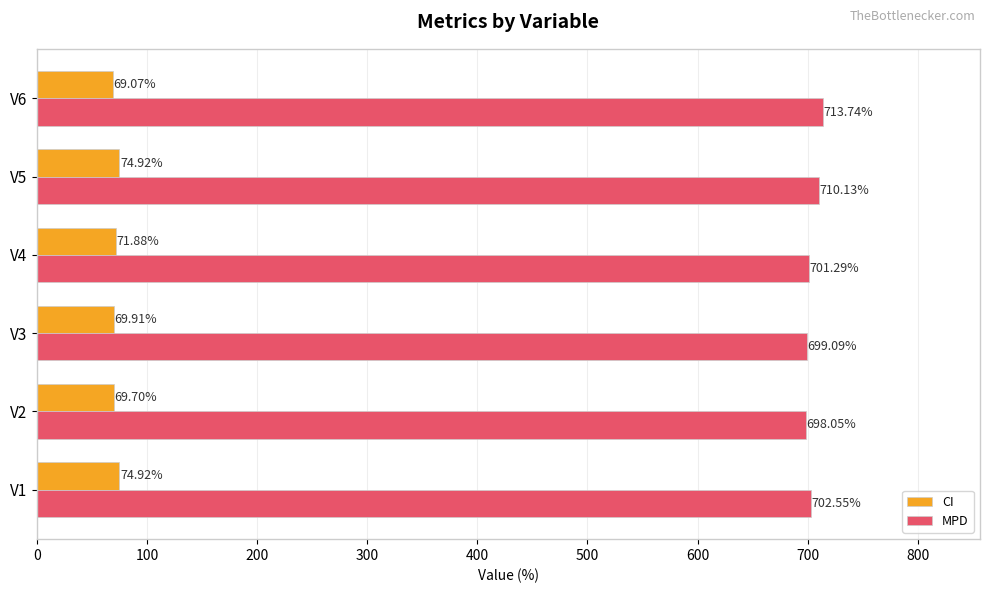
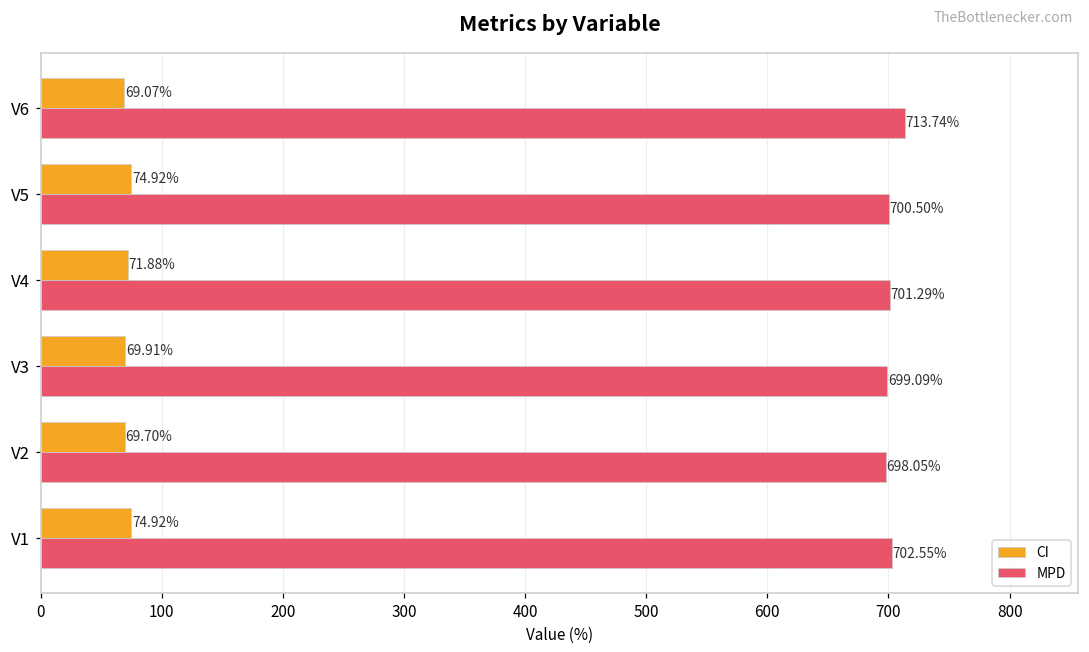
MPD, V5: 710.13% -> 700.50%
